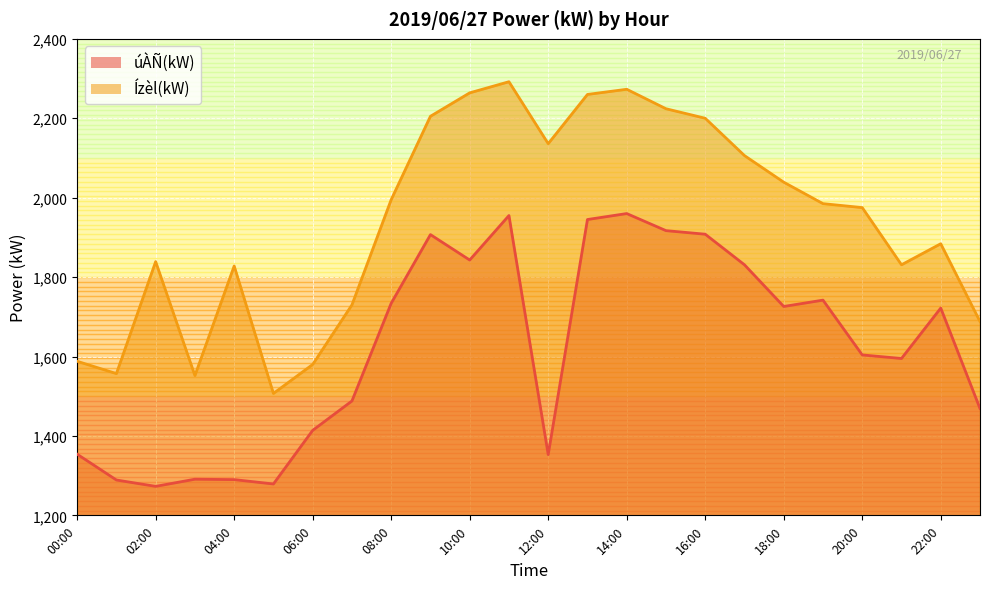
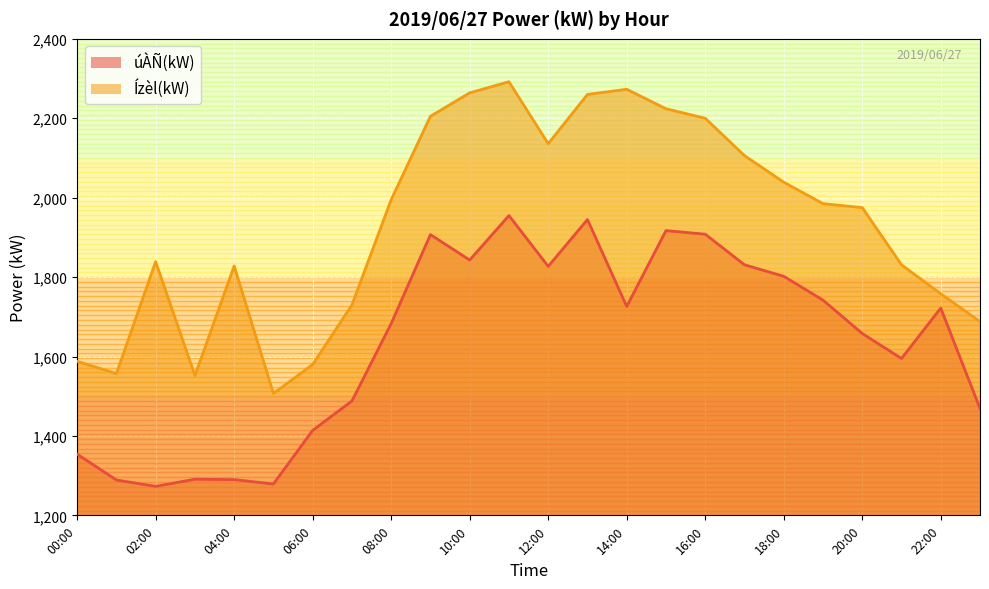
úÀÑ(kW), 08:00: 1,730 -> 1,680
úÀÑ(kW), 12:00: 1,350 -> 1,830
úÀÑ(kW), 14:00: 1,960 -> 1,730
úÀÑ(kW), 18:00: 1,730 -> 1,800
úÀÑ(kW), 20:00: 1,600 -> 1,660
Ízèl(kW), 22:00: 1,880 -> 1,760
